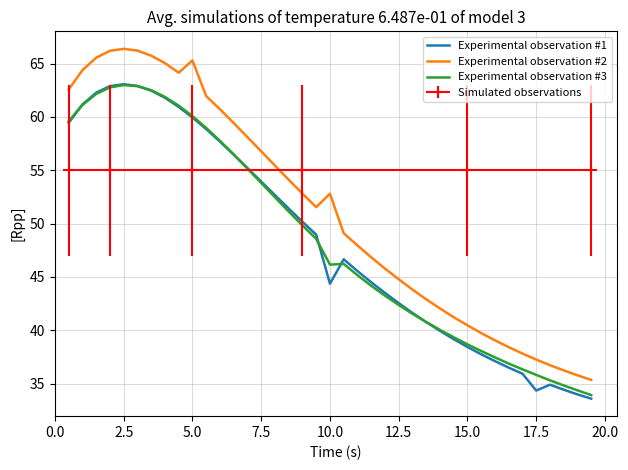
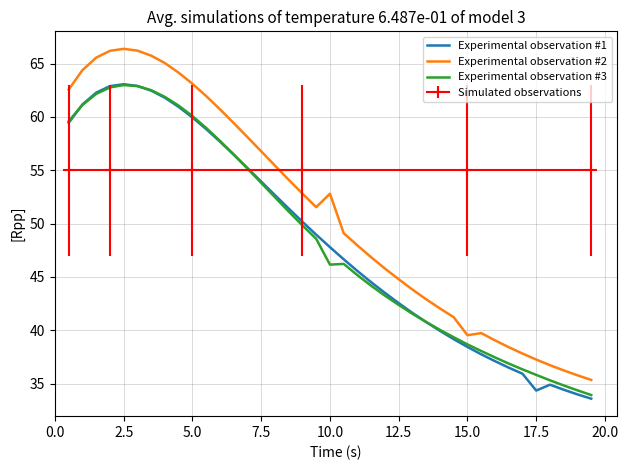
Experimental observation #2, 5.0: 65.3 -> 63.1
Experimental observation #1, 10.0: 44.4 -> 47.8
Experimental observation #2, 15.0: 40.5 -> 39.5
